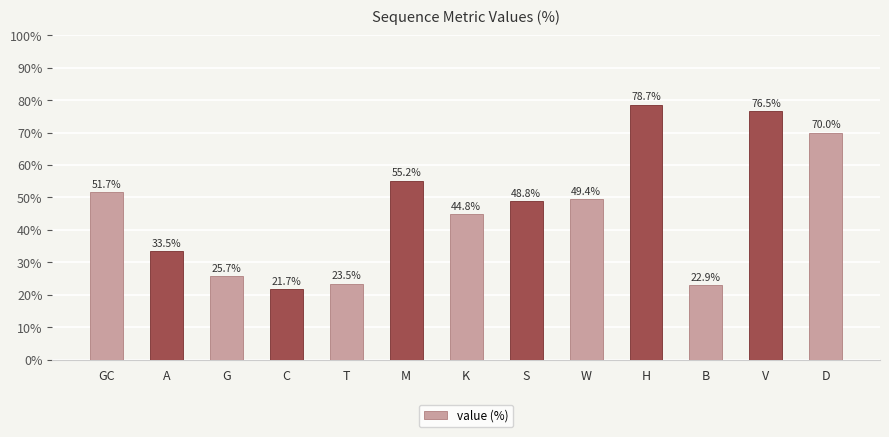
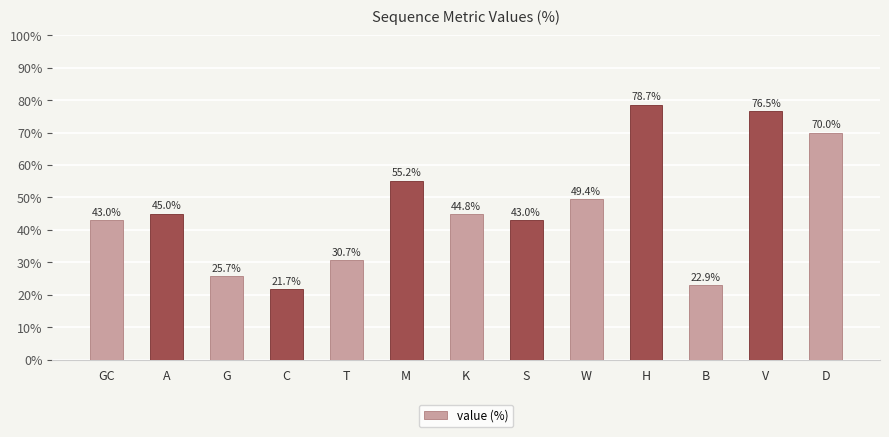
GC: 51.7% -> 43.0%
A: 33.5% -> 45.0%
T: 23.5% -> 30.7%
S: 48.8% -> 43.0%
